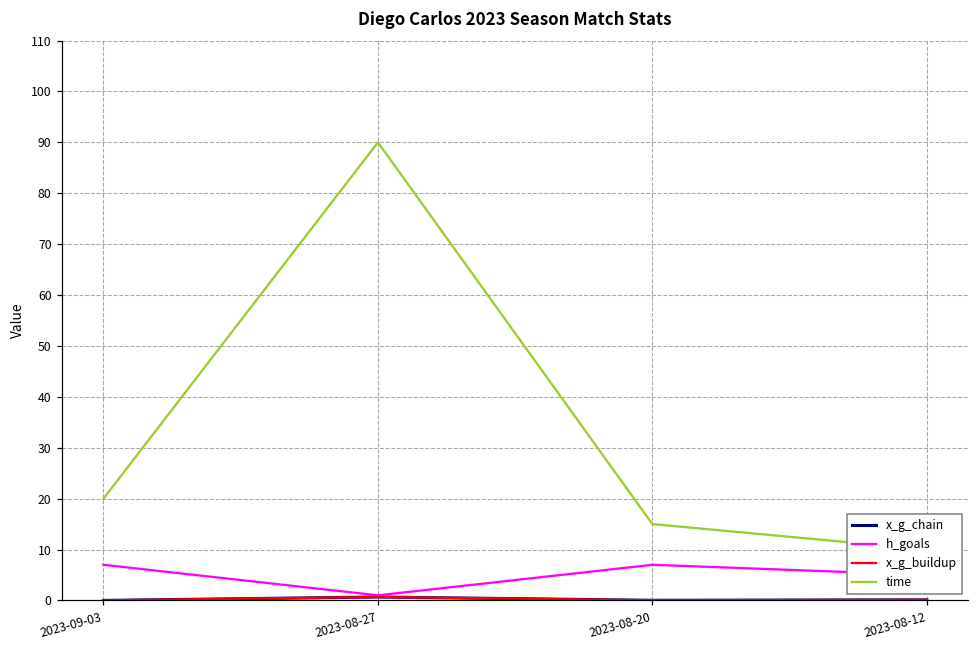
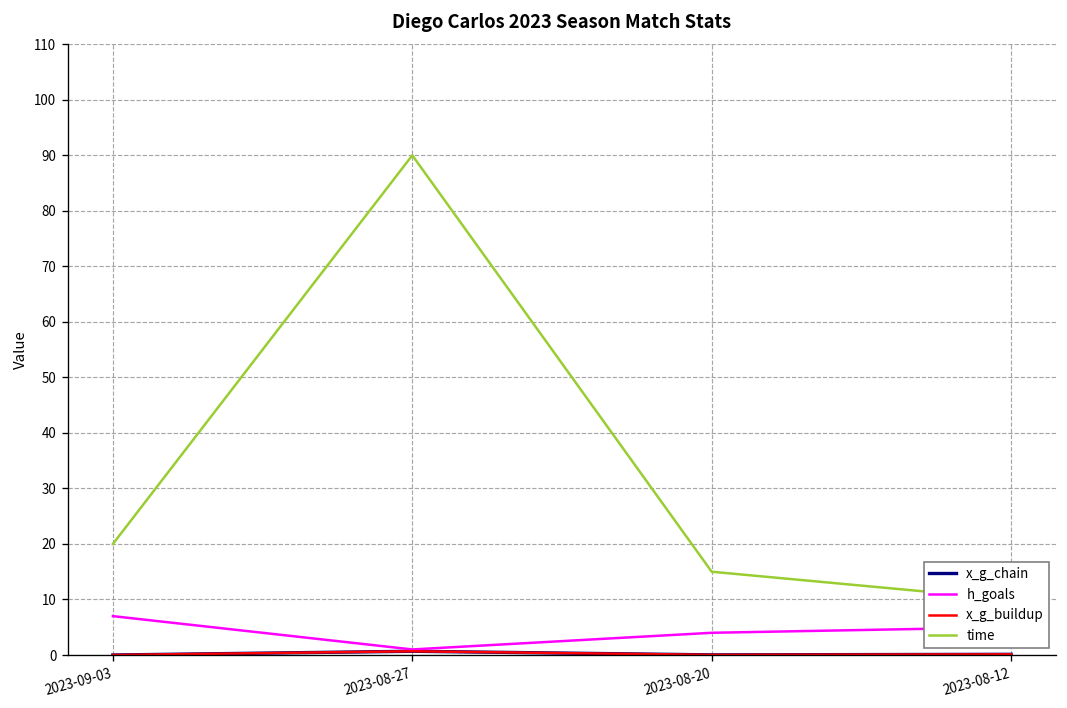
h_goals, 2023-08-20: 7 -> 4
